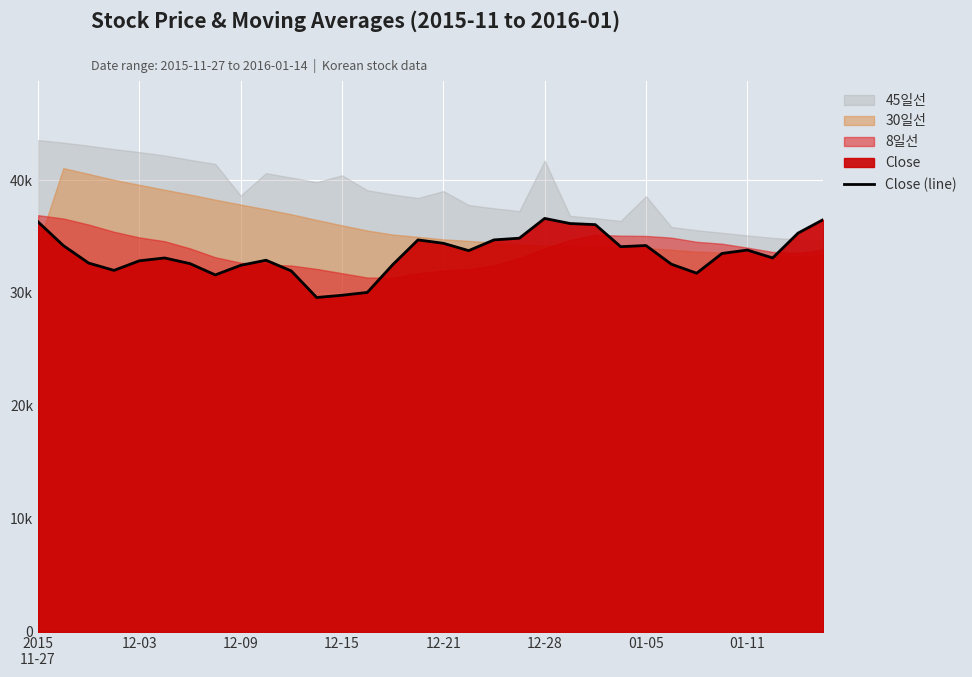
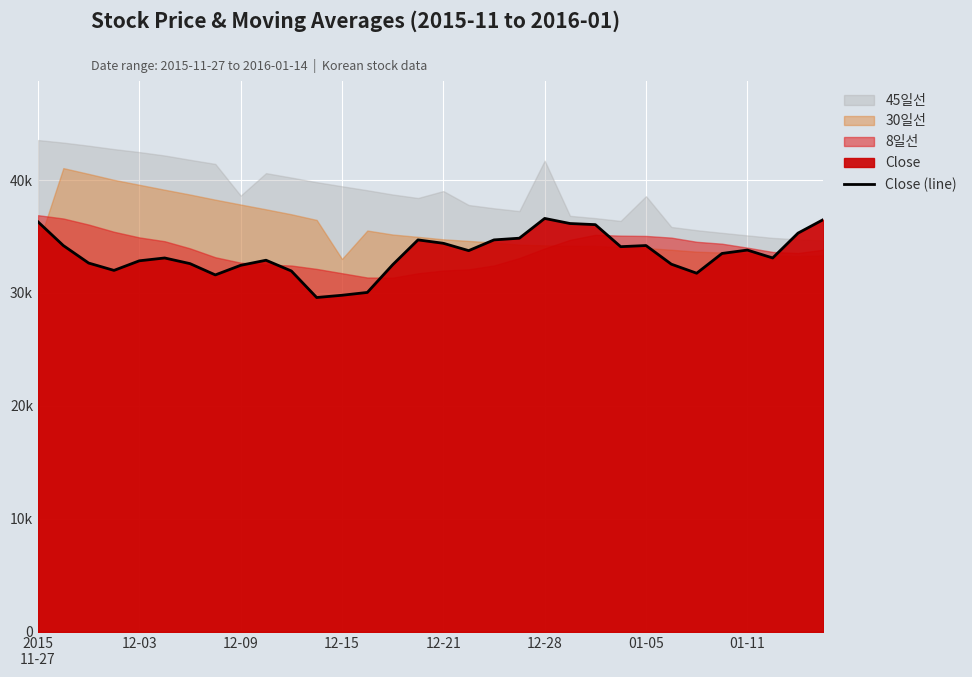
45일선, 12-15: 40400 -> 39400
30일선, 12-15: 36000 -> 33000
